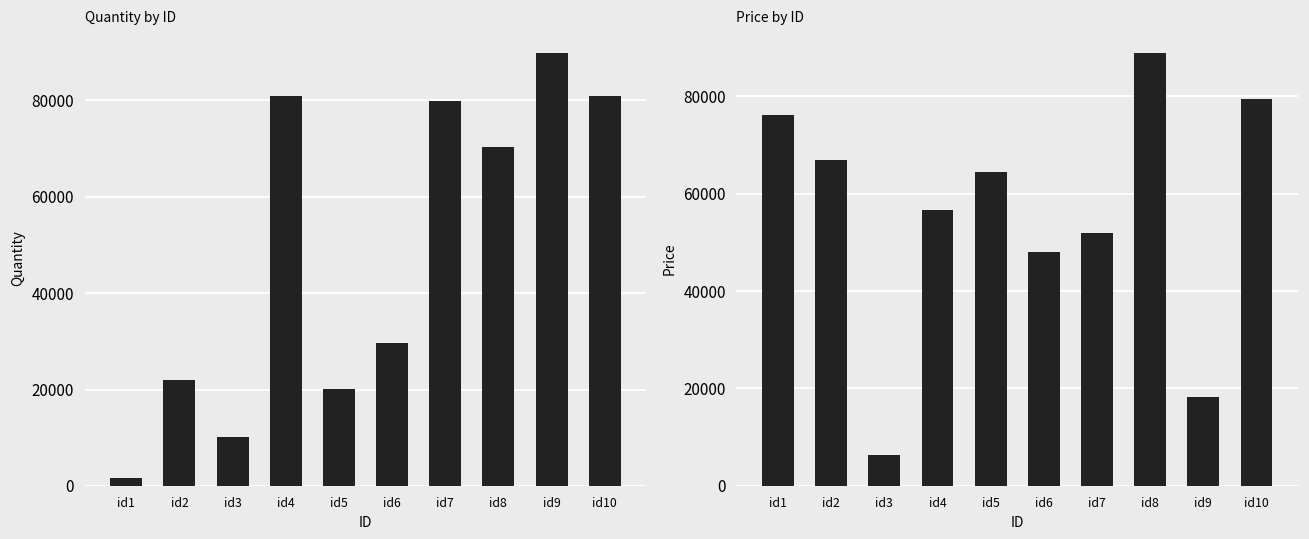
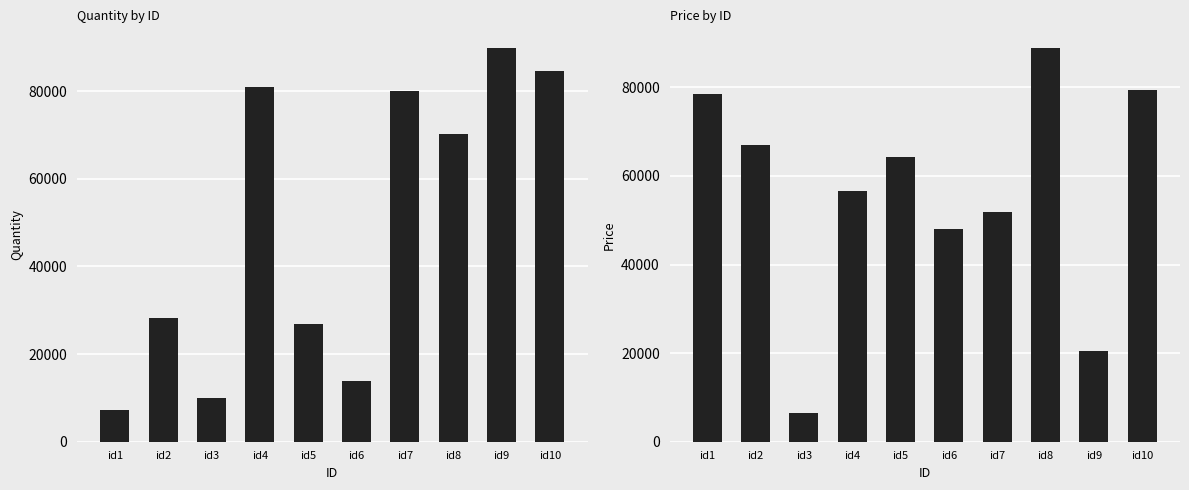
Quantity by ID, id1: 2000 -> 7000
Quantity by ID, id2: 22000 -> 28000
Quantity by ID, id5: 20000 -> 27000
Quantity by ID, id6: 30000 -> 14000
Quantity by ID, id10: 81000 -> 85000
Price by ID, id1: 76000 -> 78000
Price by ID, id9: 18000 -> 21000
